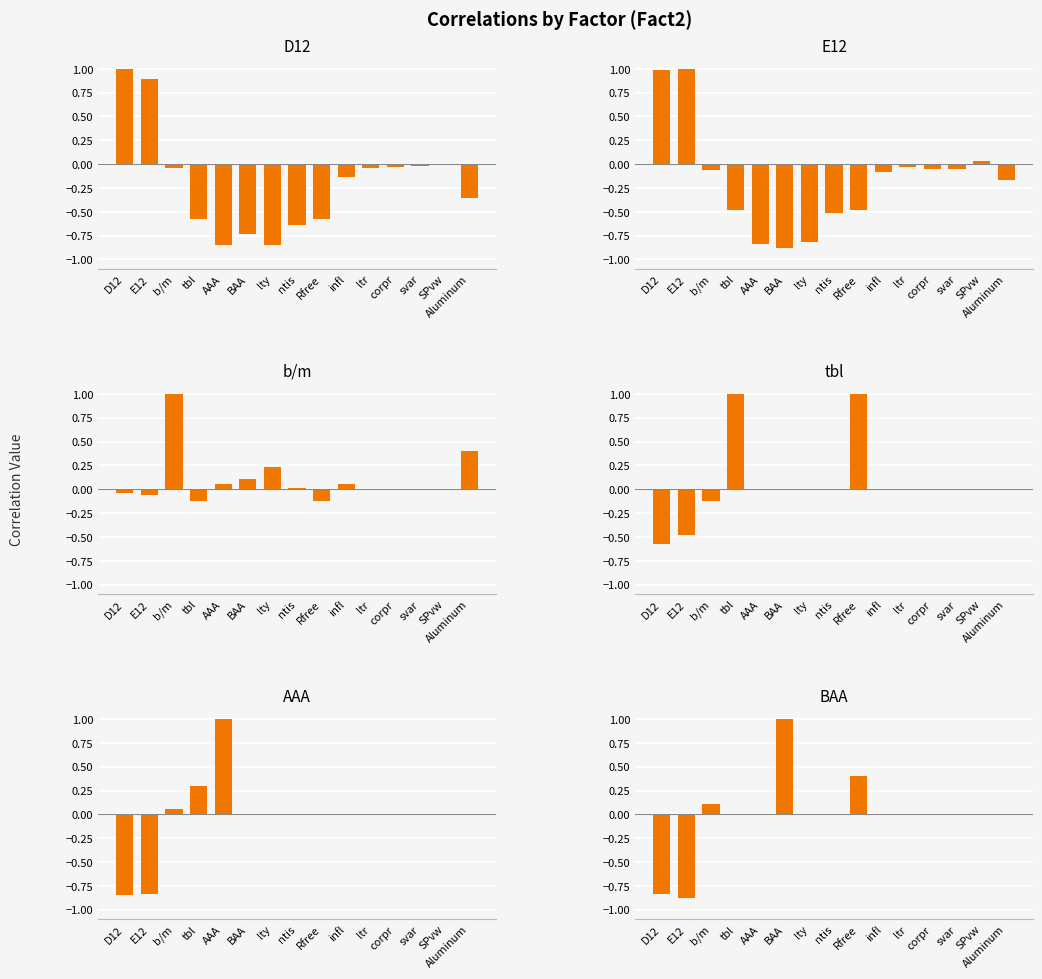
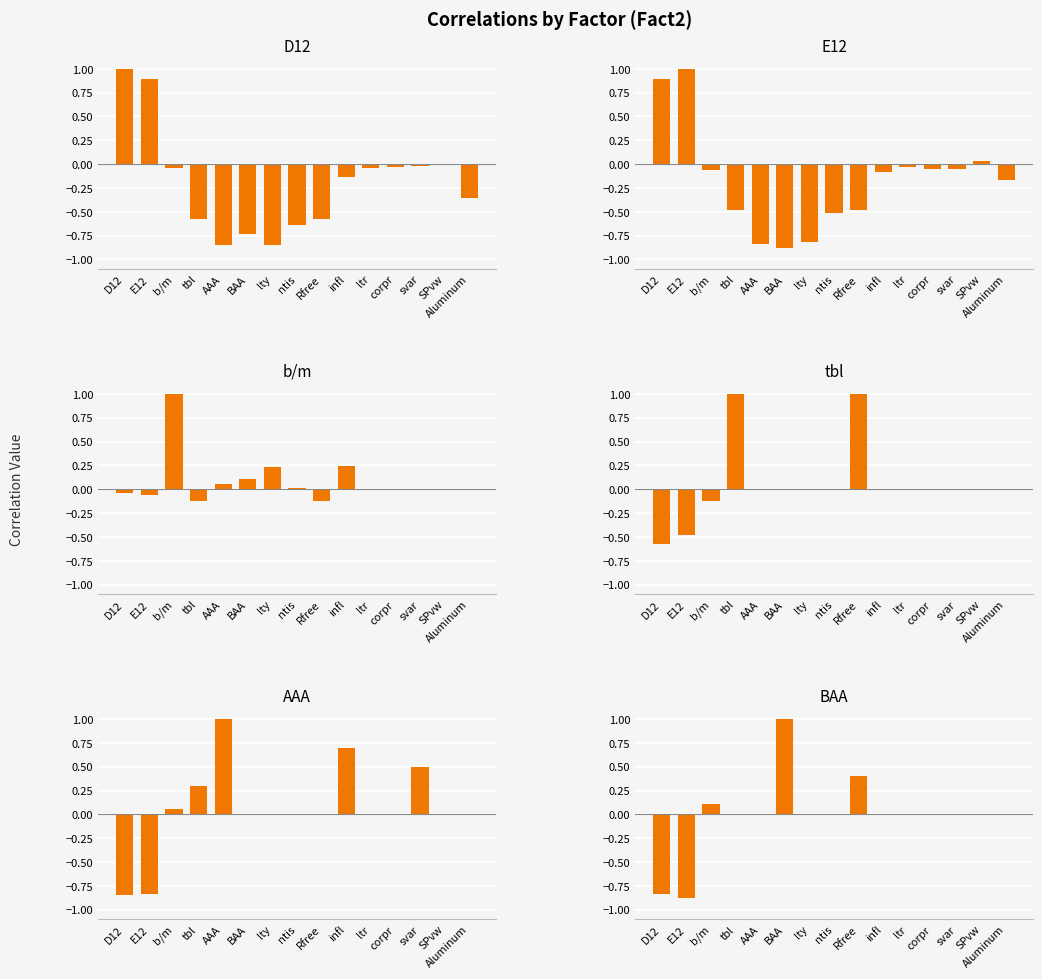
E12, D12: 1.0 -> 0.9
b/m, infl: 0.1 -> 0.2
b/m, Aluminum: 0.4 -> 0.0
AAA, infl: 0.0 -> 0.7
AAA, svar: 0.0 -> 0.5
